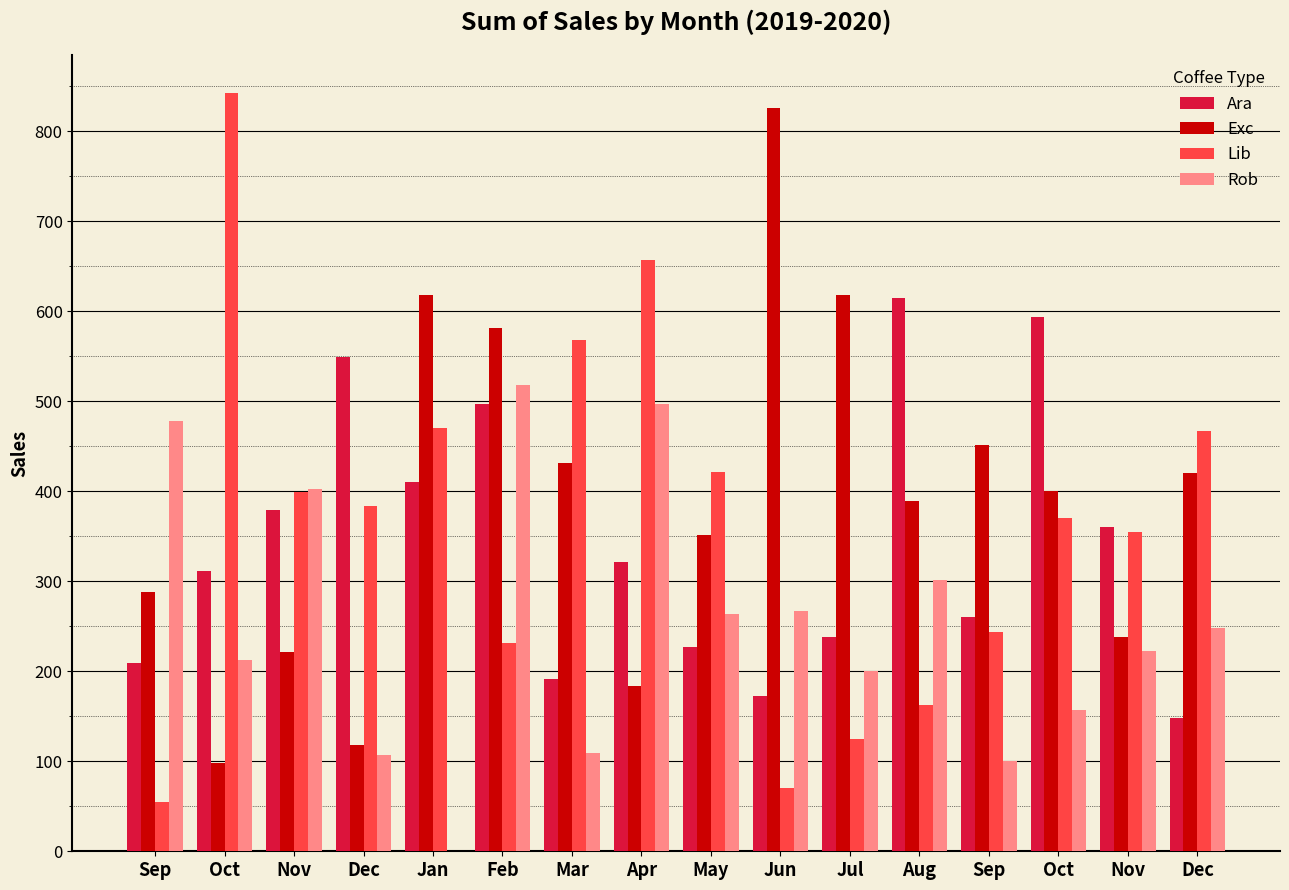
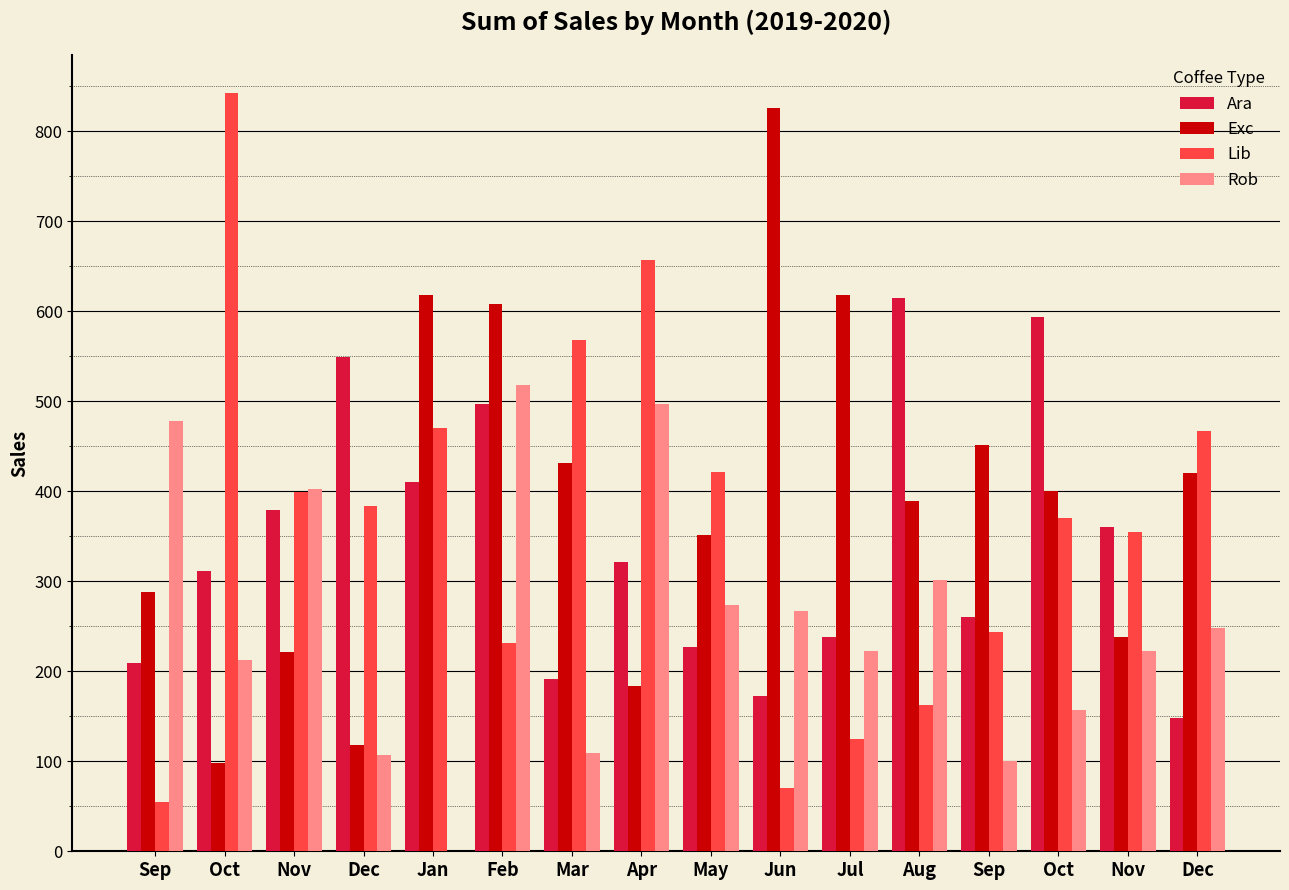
Exc, Feb: 580 -> 610
Rob, May: 260 -> 270
Rob, Jul: 200 -> 220
